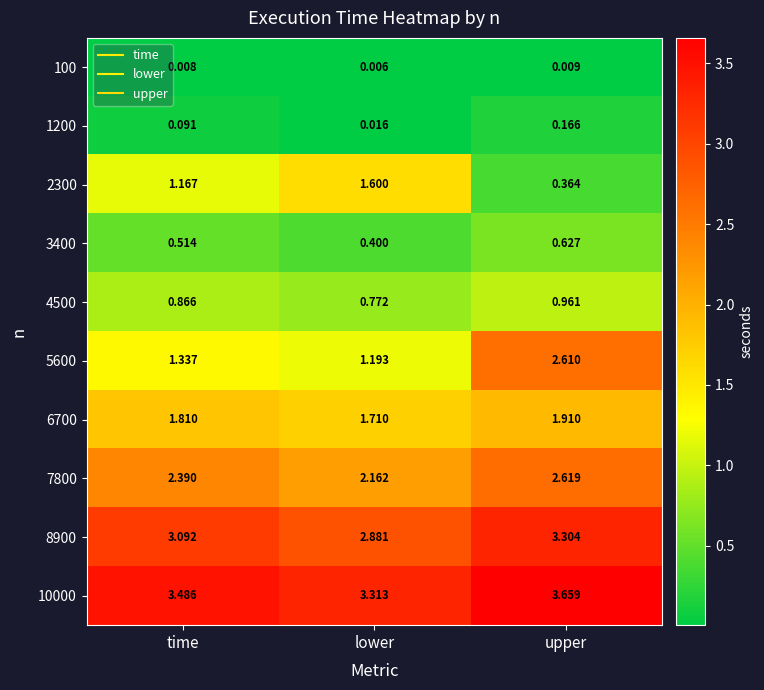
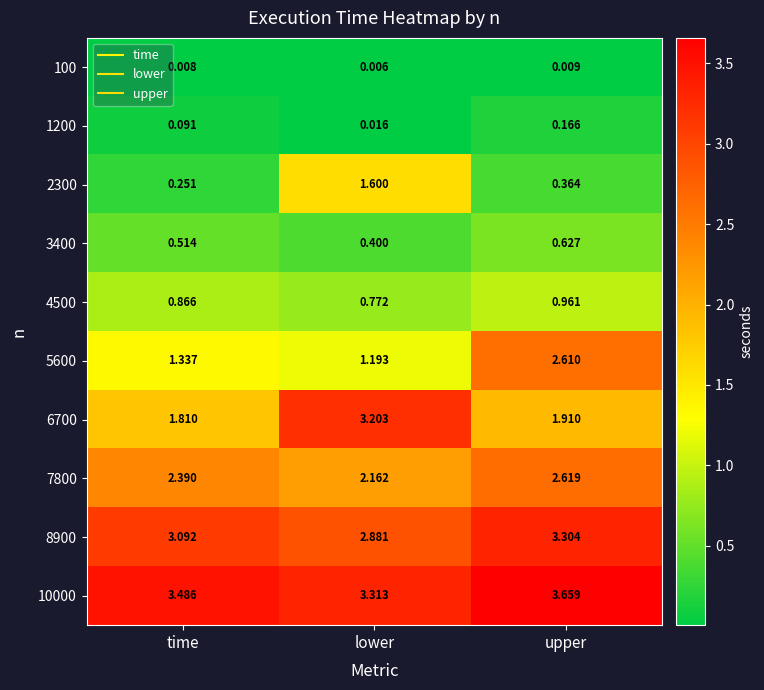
2300, time: 1.167 -> 0.251
6700, lower: 1.710 -> 3.203
